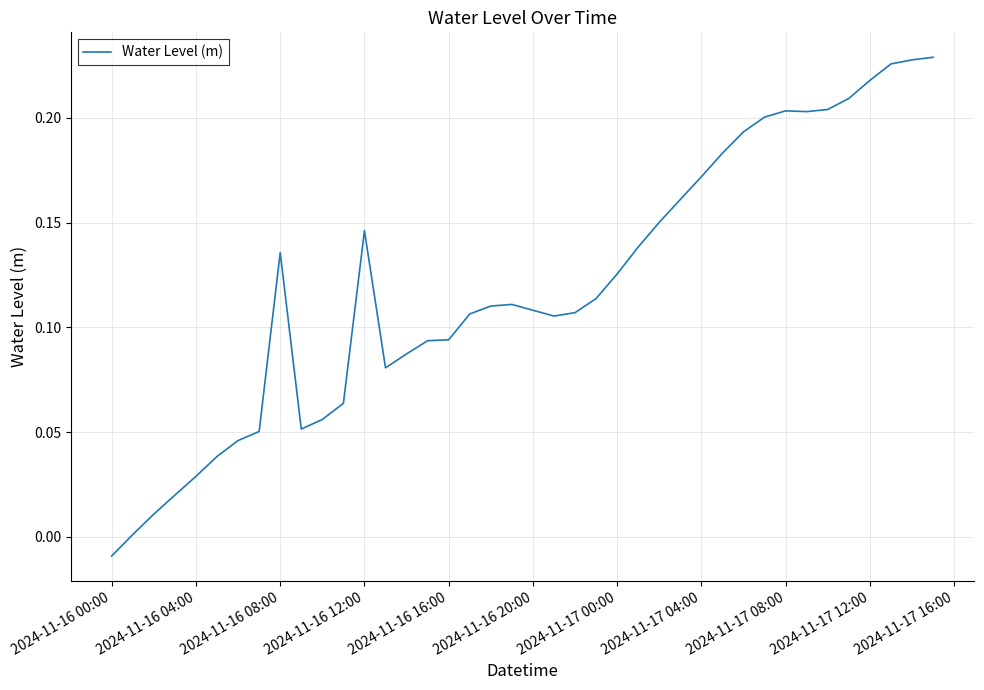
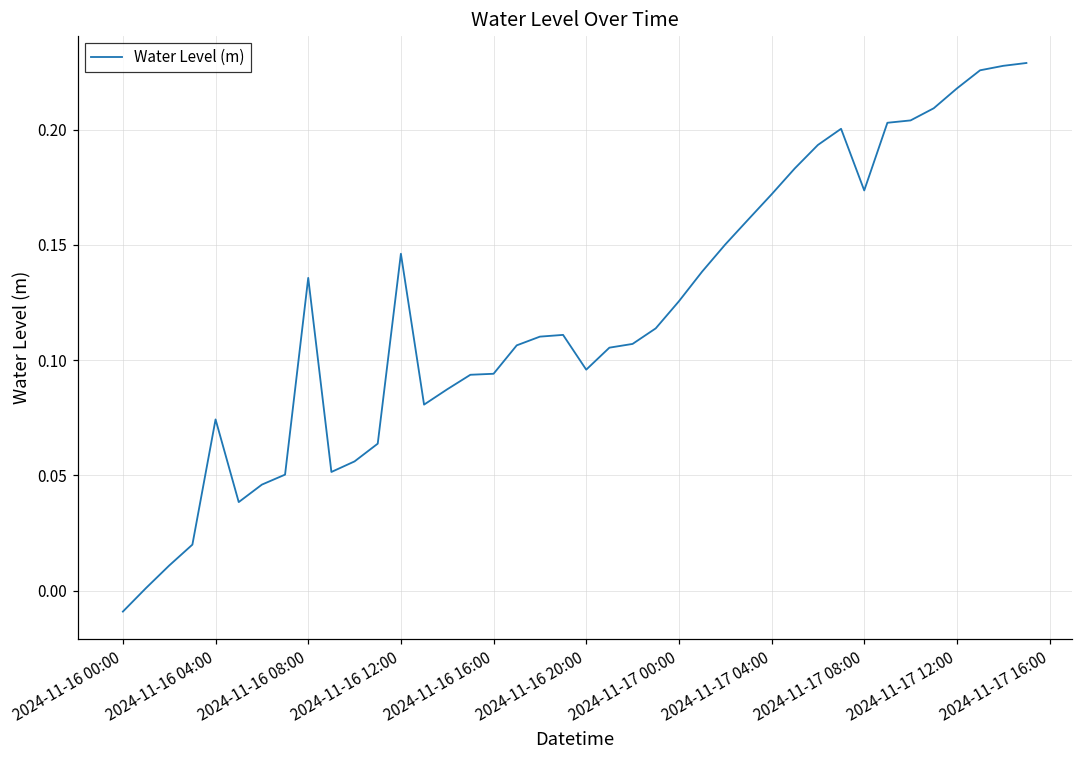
2024-11-16 04:00: 0.029 -> 0.074
2024-11-16 20:00: 0.108 -> 0.096
2024-11-17 08:00: 0.203 -> 0.174
